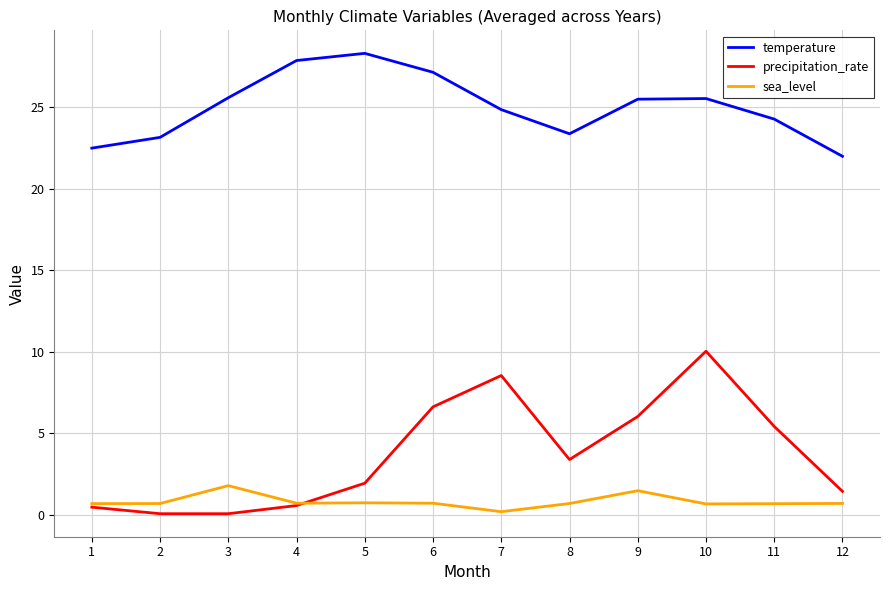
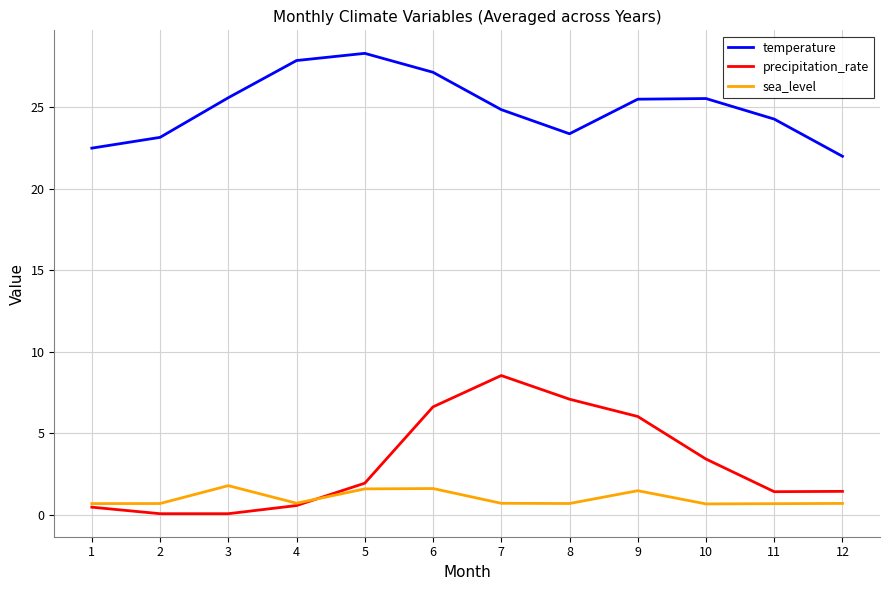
sea_level, 5: 0.7 -> 1.6
sea_level, 6: 0.7 -> 1.6
sea_level, 7: 0.2 -> 0.7
precipitation_rate, 8: 3.4 -> 7.1
precipitation_rate, 10: 10.0 -> 3.4
precipitation_rate, 11: 5.4 -> 1.4
